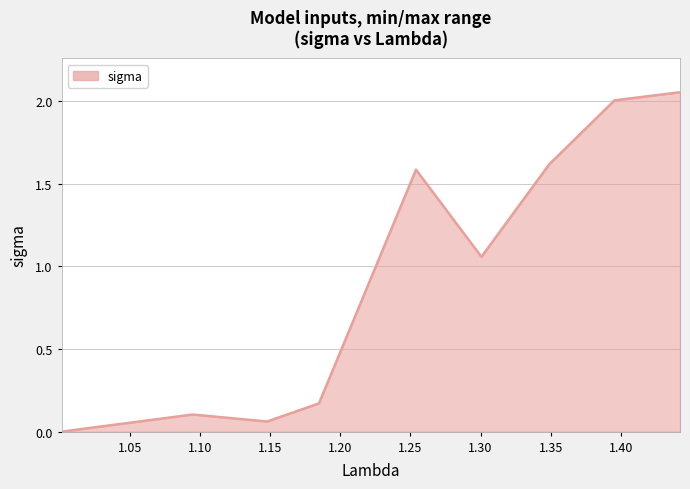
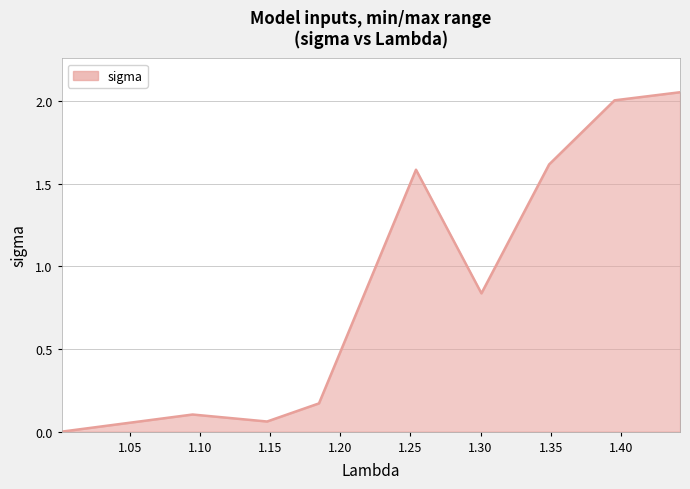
1.30: 1.06 -> 0.84
